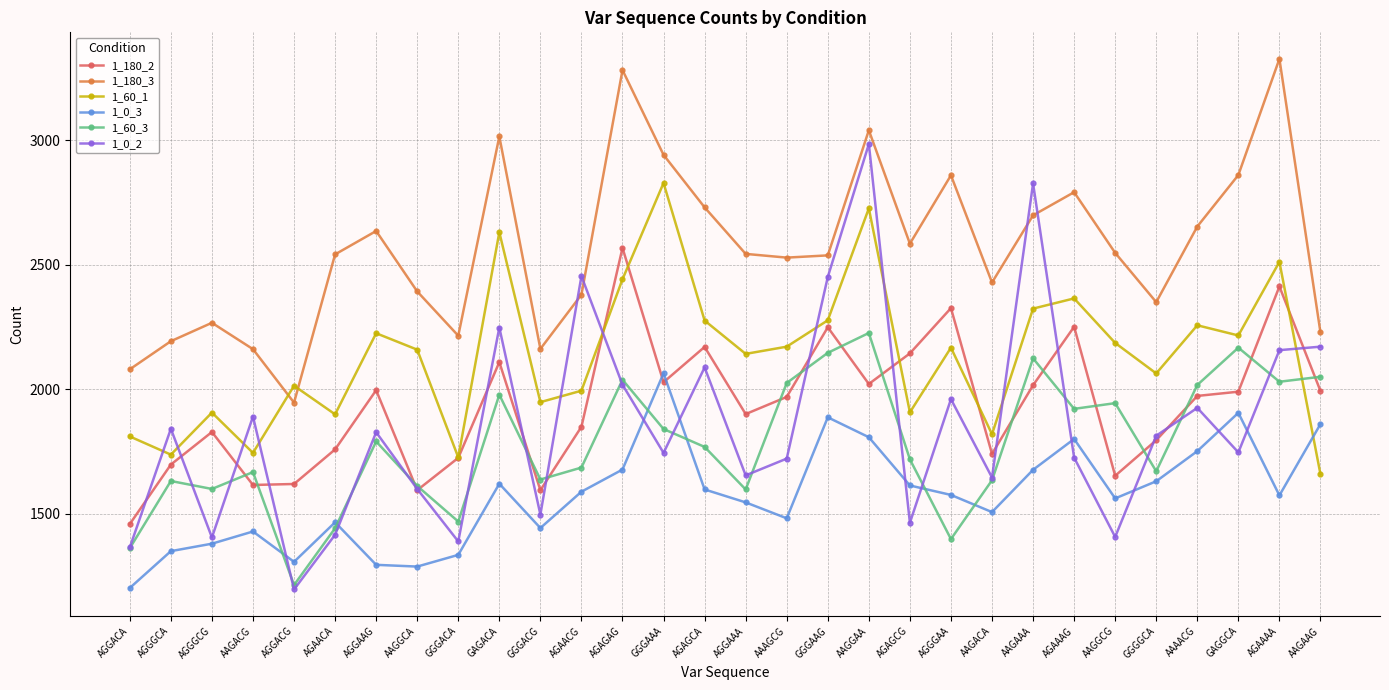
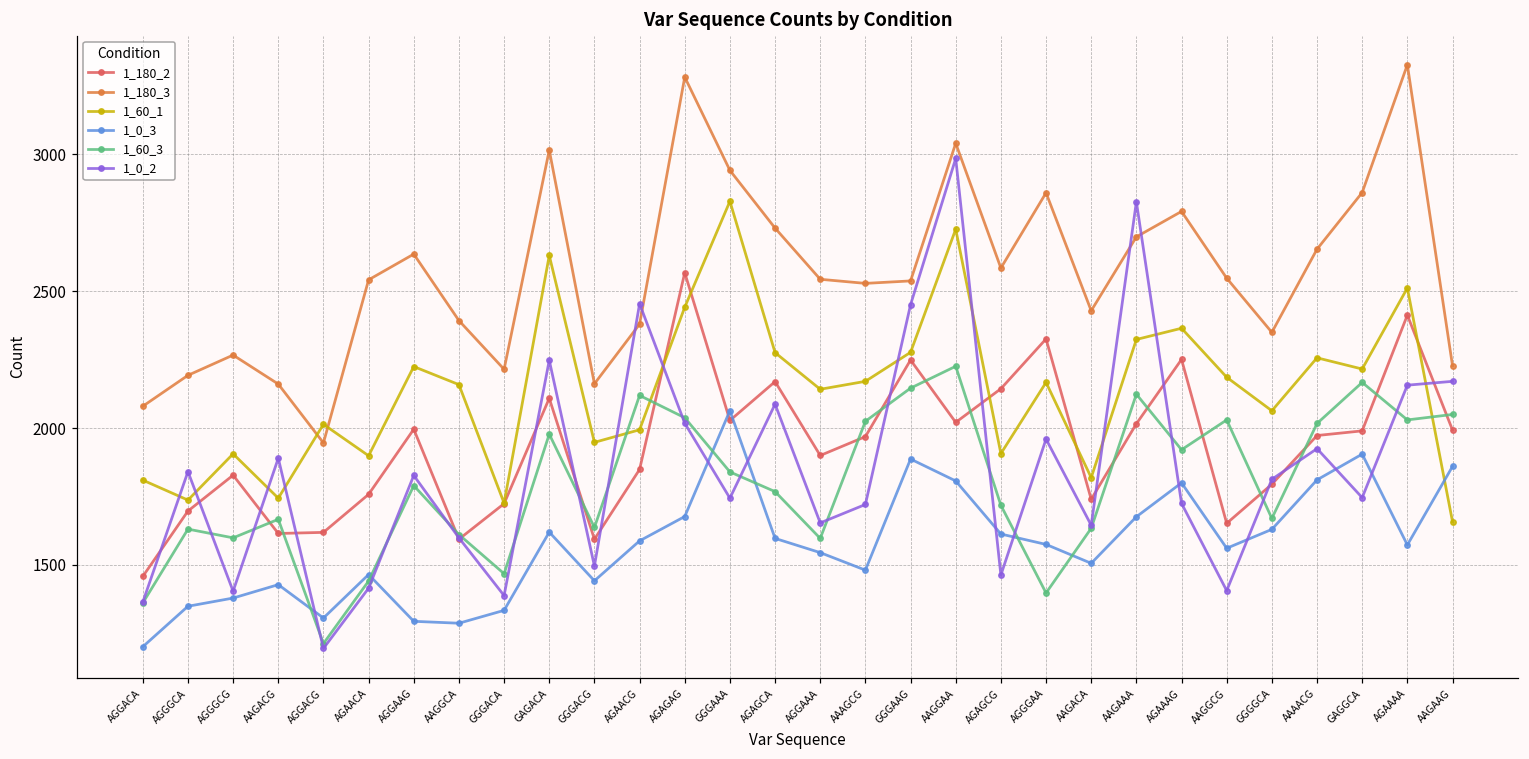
1_60_3, AGAACG: 1690 -> 2120
1_60_3, AAGGCG: 1940 -> 2030
1_0_3, AAAACG: 1750 -> 1810
